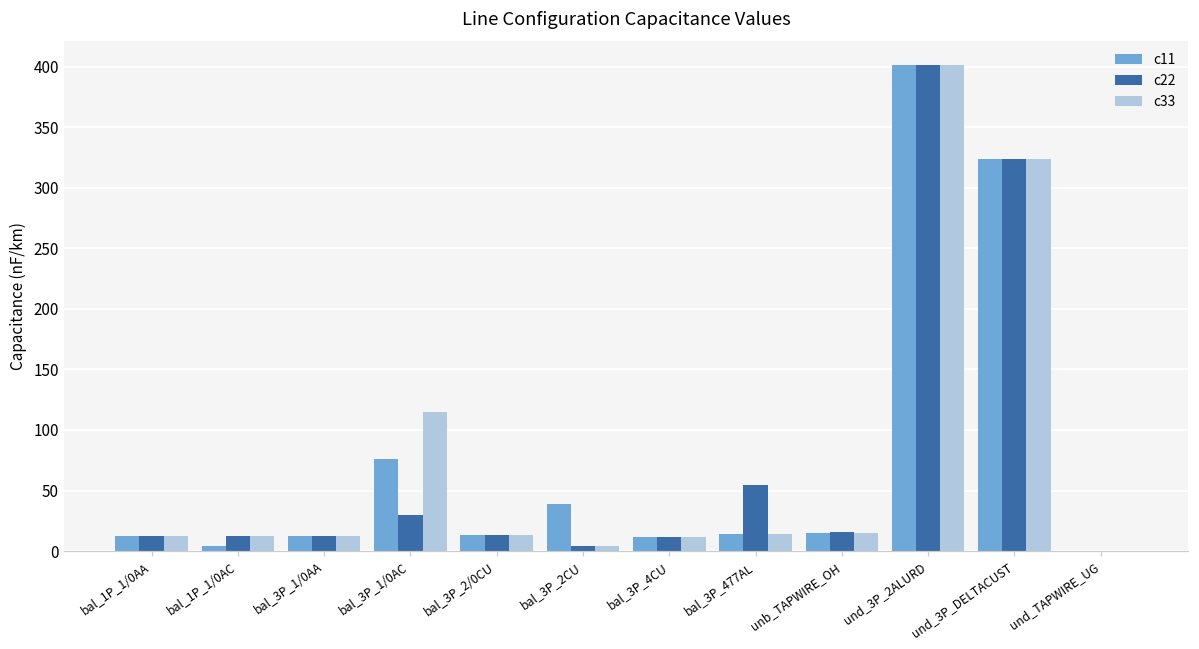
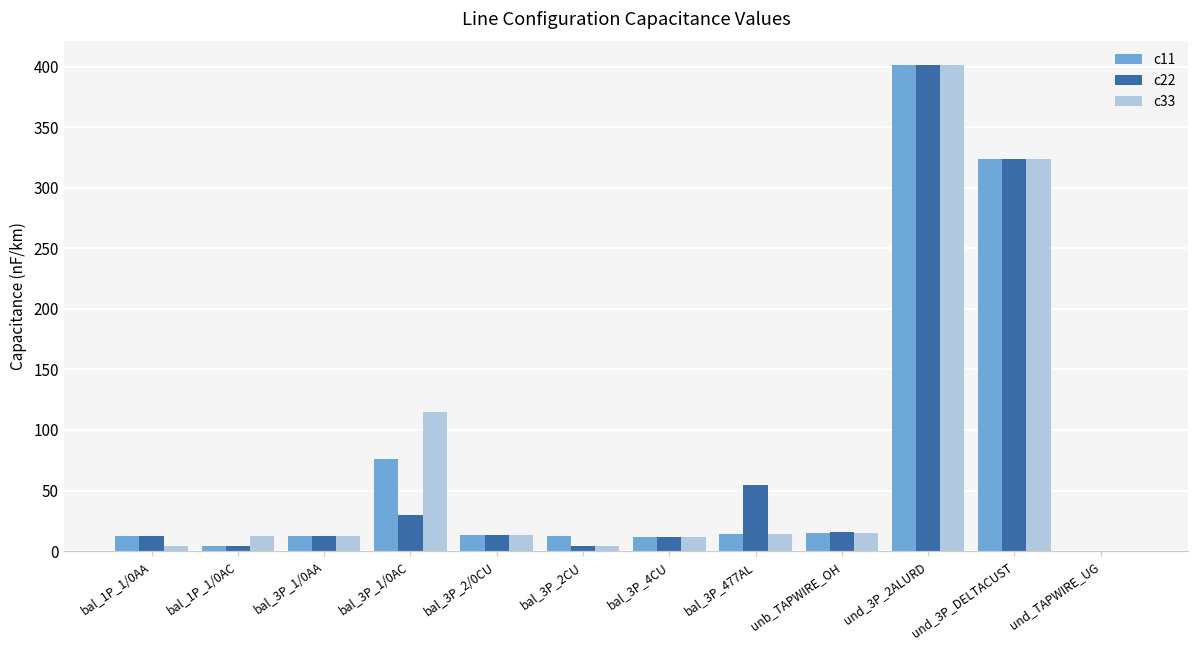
c33, bal_1P_1/0AA: 13 -> 4
c22, bal_1P_1/0AC: 13 -> 5
c11, bal_3P_2CU: 39 -> 12
